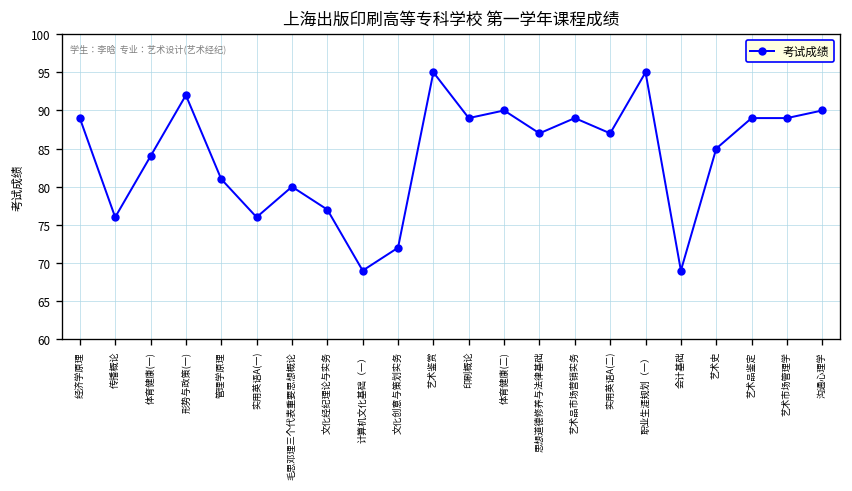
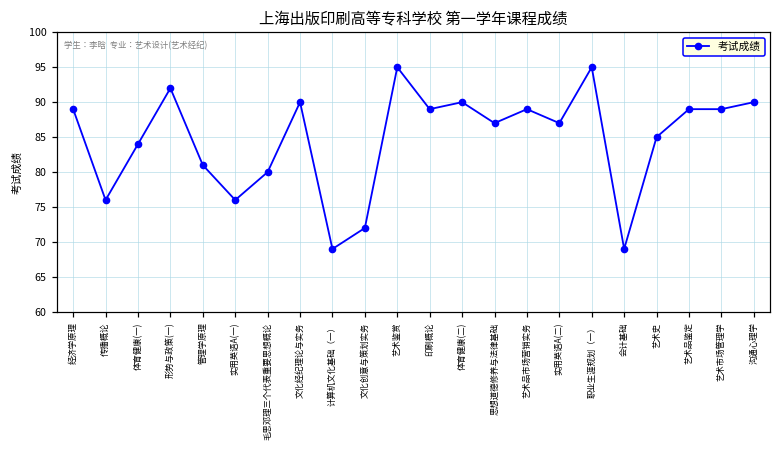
文化经纪理论与实务: 77 -> 90
